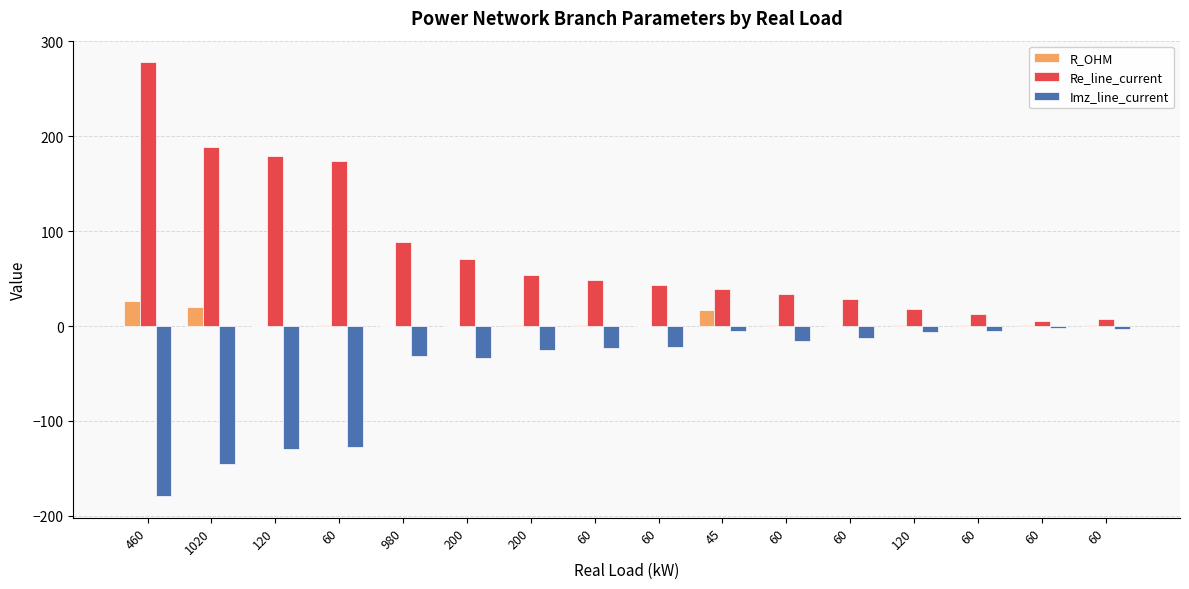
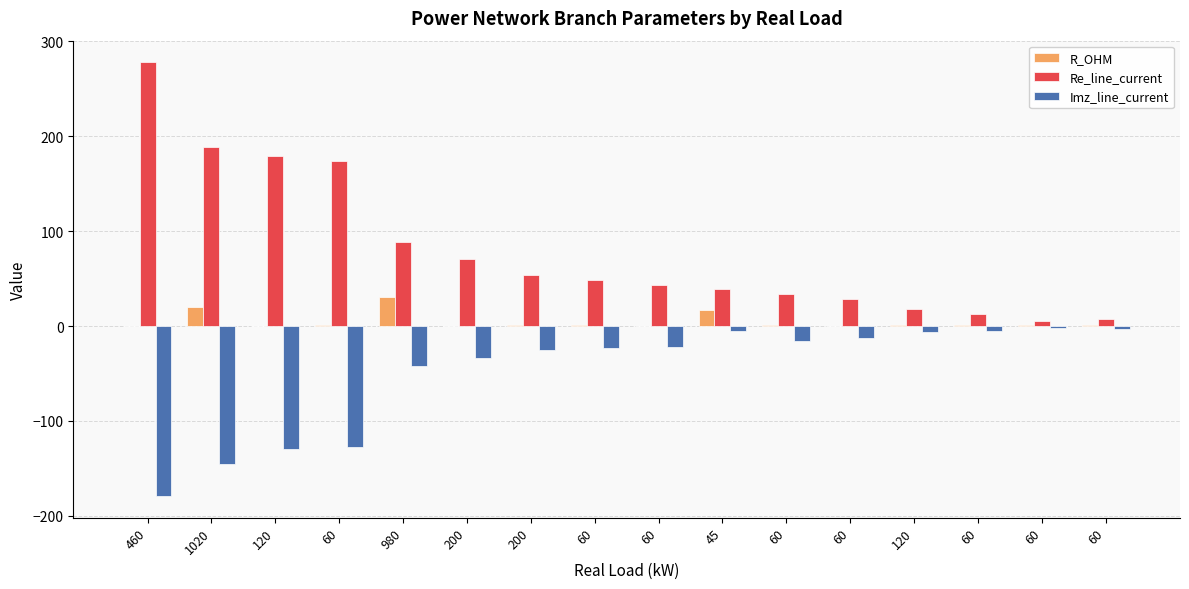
R_OHM, 460: 30 -> 0
R_OHM, 980: 0 -> 30
Imz_line_current, 980: -30 -> -40
